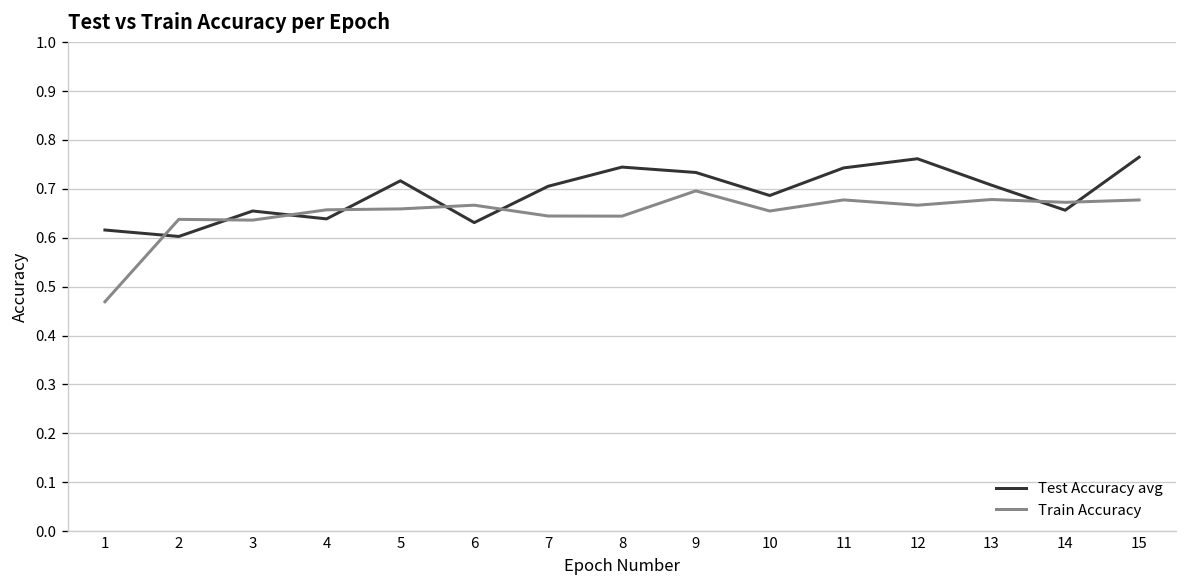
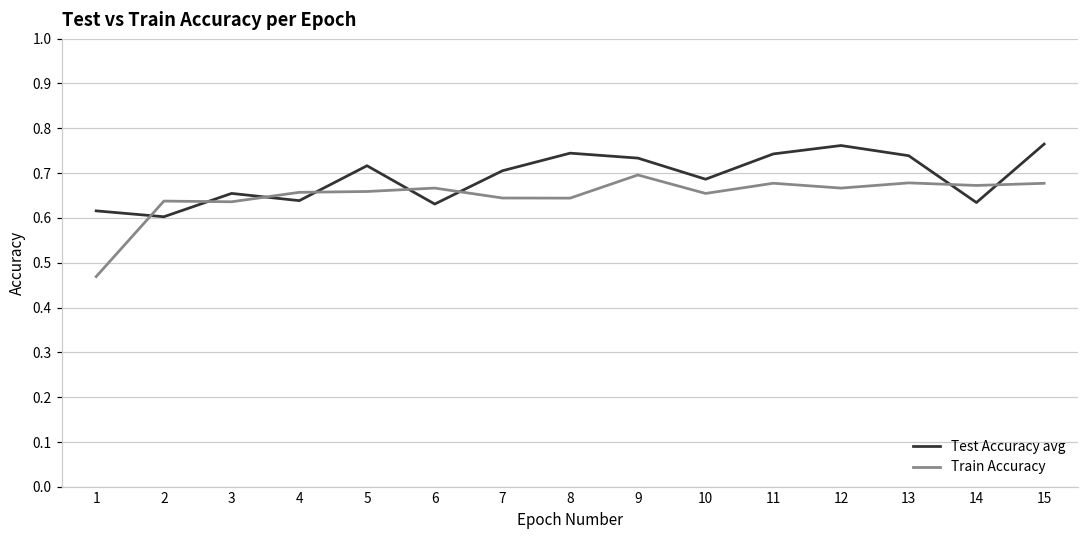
Test Accuracy avg, 13: 0.71 -> 0.74
Test Accuracy avg, 14: 0.66 -> 0.63
